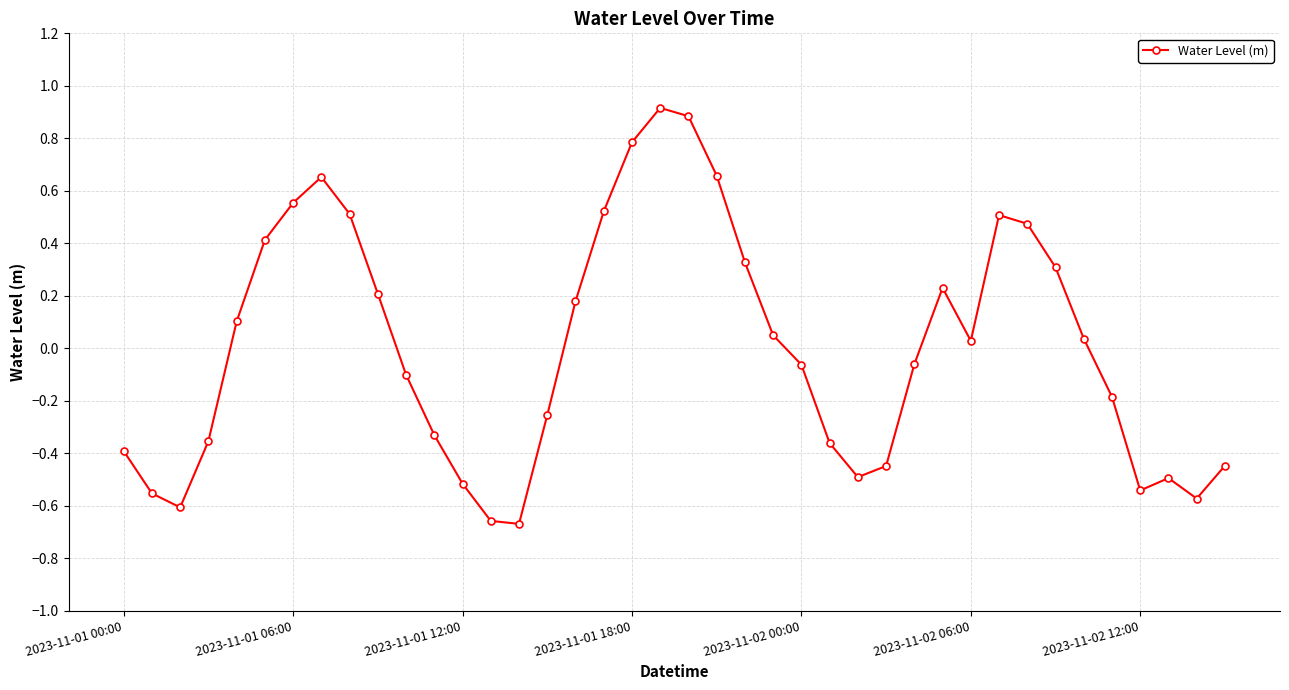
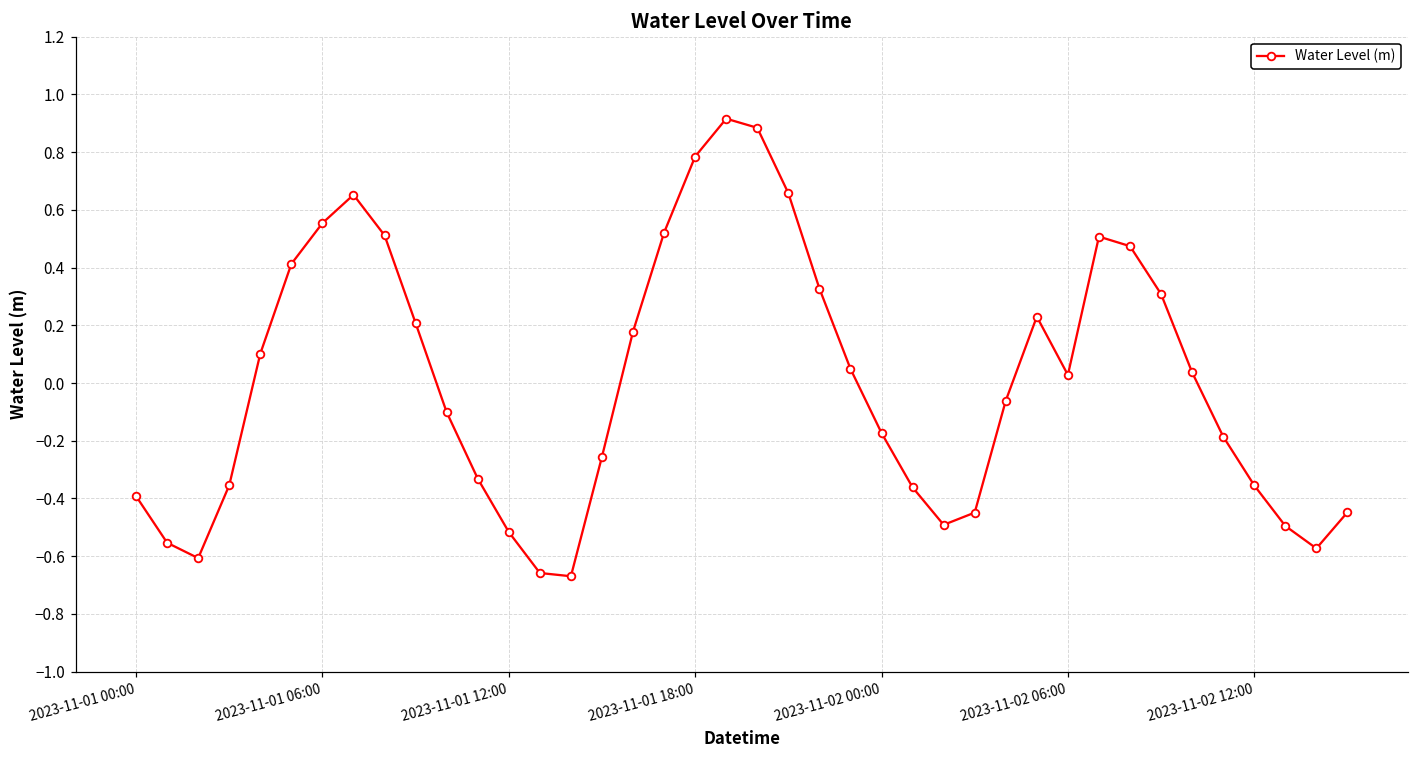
2023-11-02 00:00: -0.06 -> -0.17
2023-11-02 12:00: -0.54 -> -0.35
